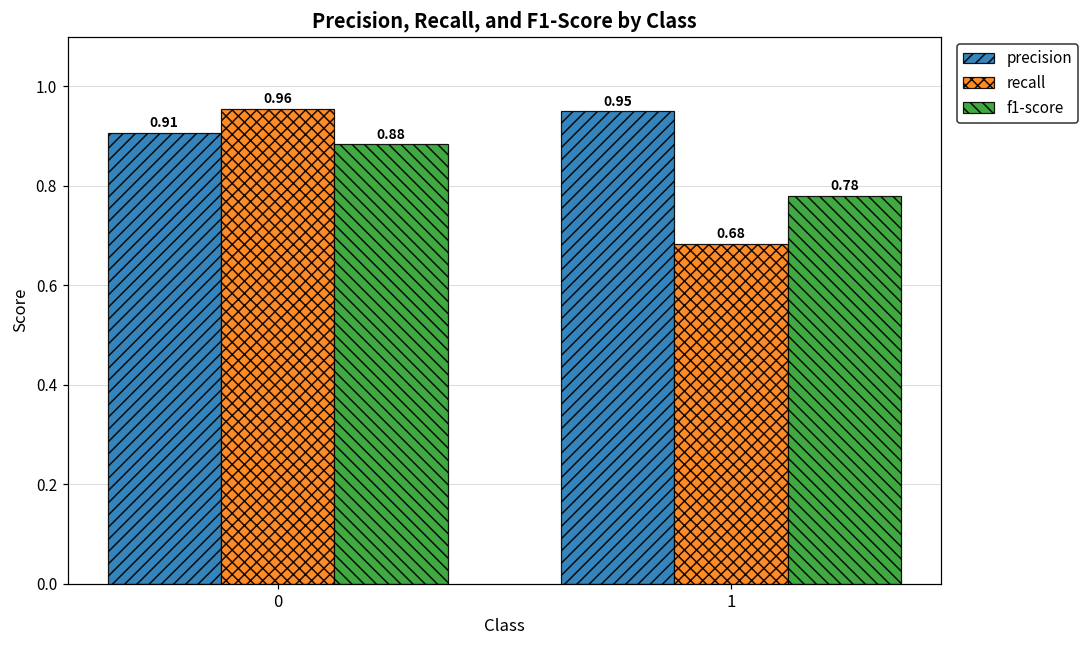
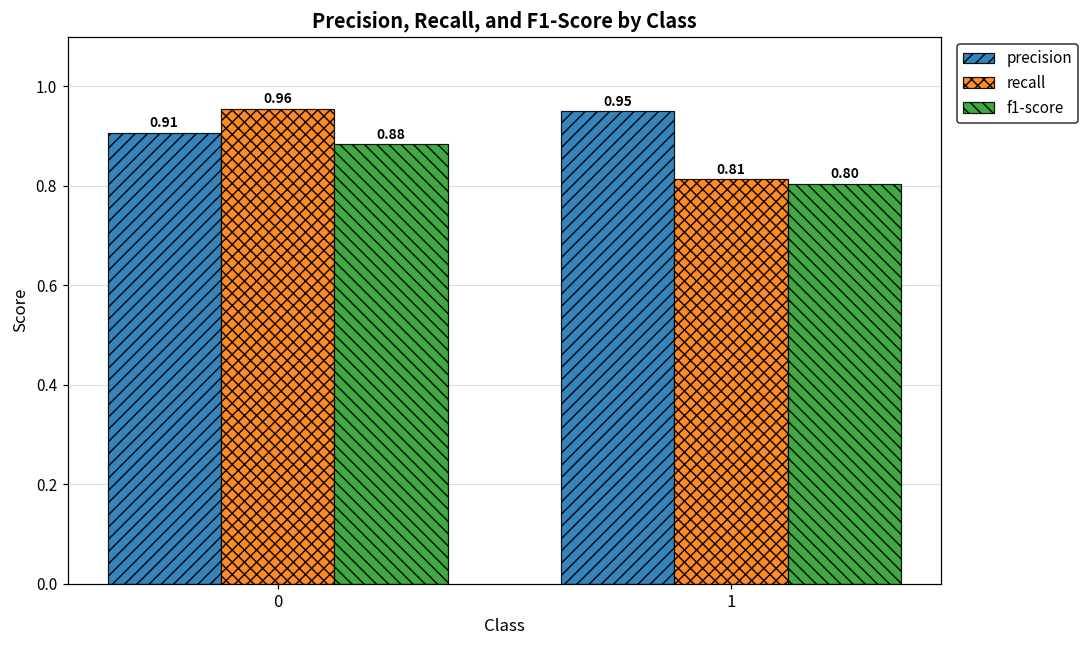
recall, 1: 0.68 -> 0.81
f1-score, 1: 0.78 -> 0.80
